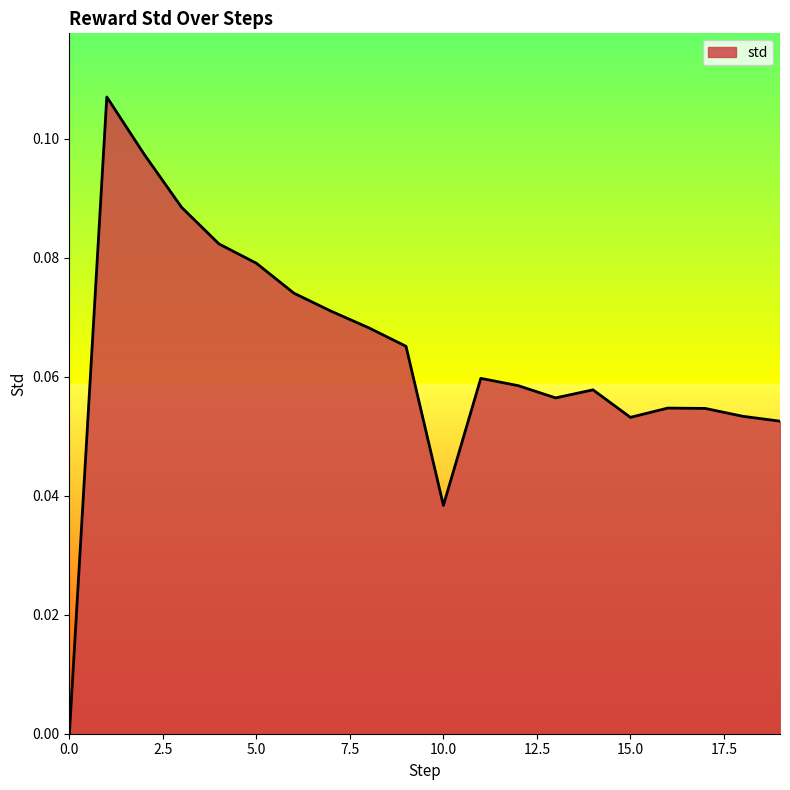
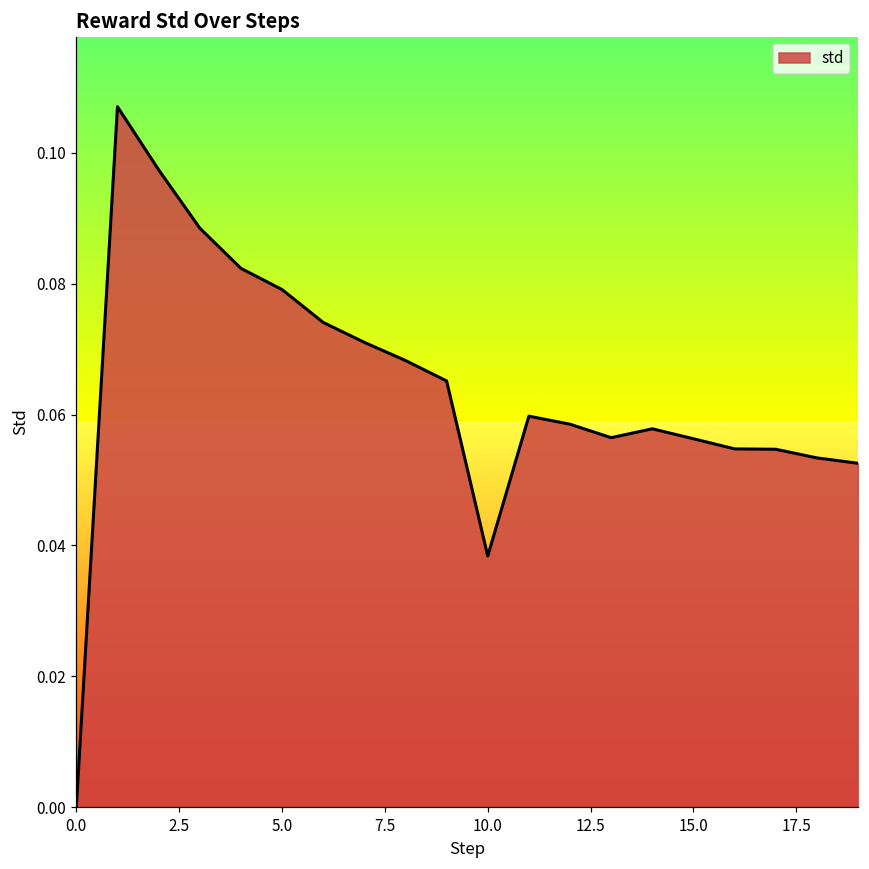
15.0: 0.053 -> 0.056
